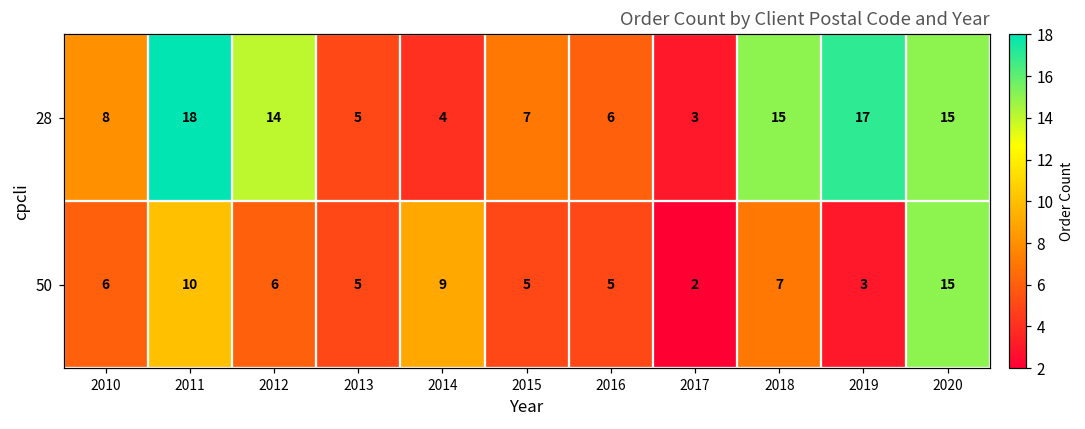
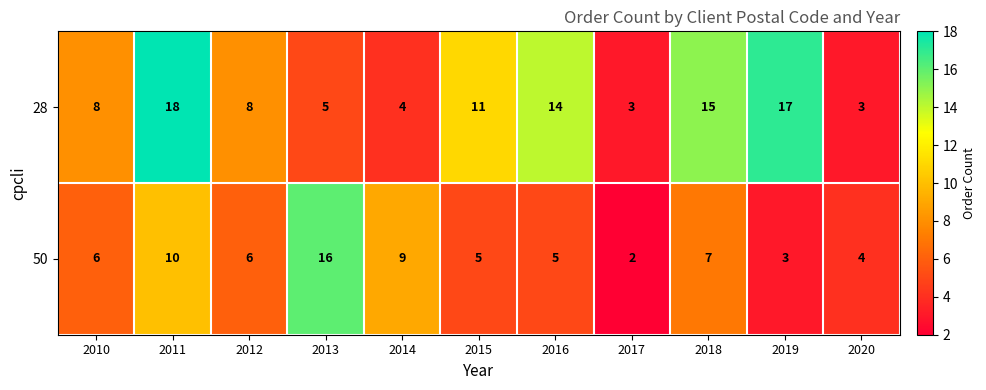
28, 2012: 14 -> 8
28, 2015: 7 -> 11
28, 2016: 6 -> 14
28, 2020: 15 -> 3
50, 2013: 5 -> 16
50, 2020: 15 -> 4
